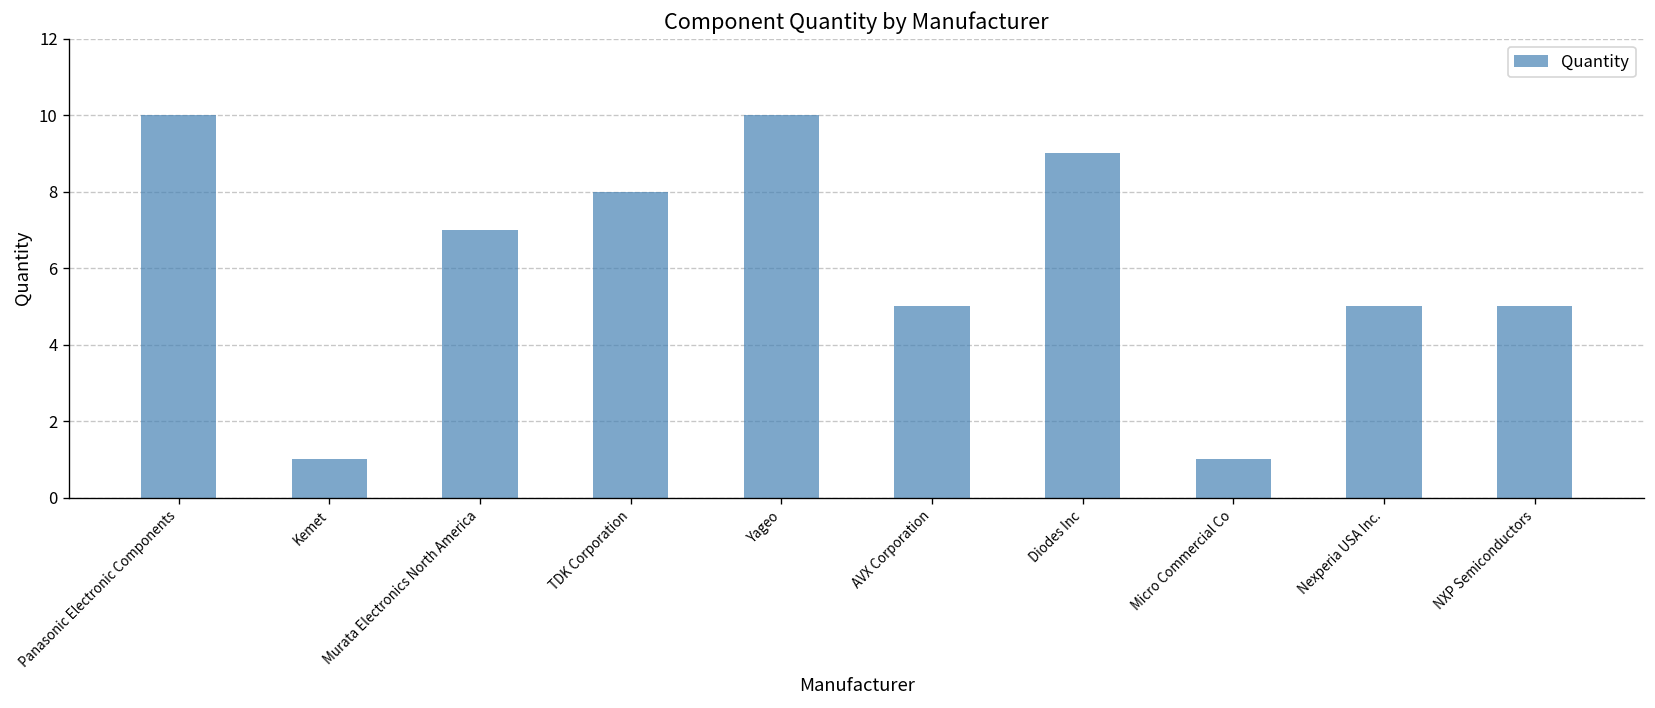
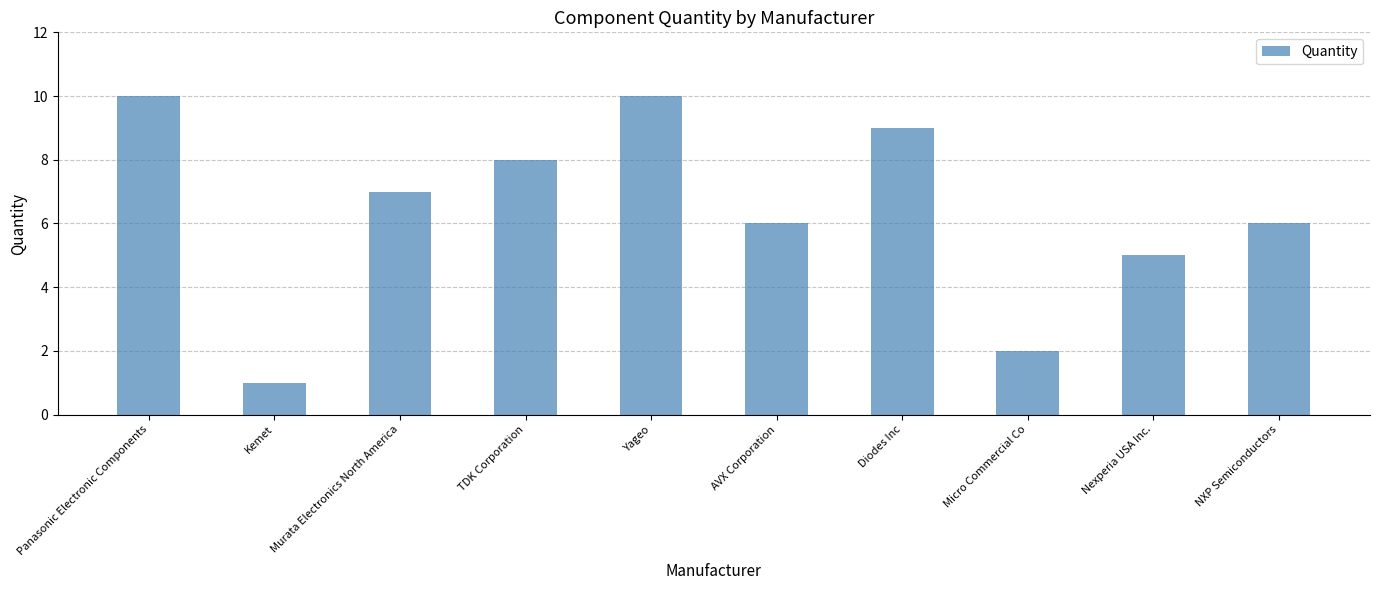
AVX Corporation: 5 -> 6
Micro Commercial Co: 1 -> 2
NXP Semiconductors: 5 -> 6
